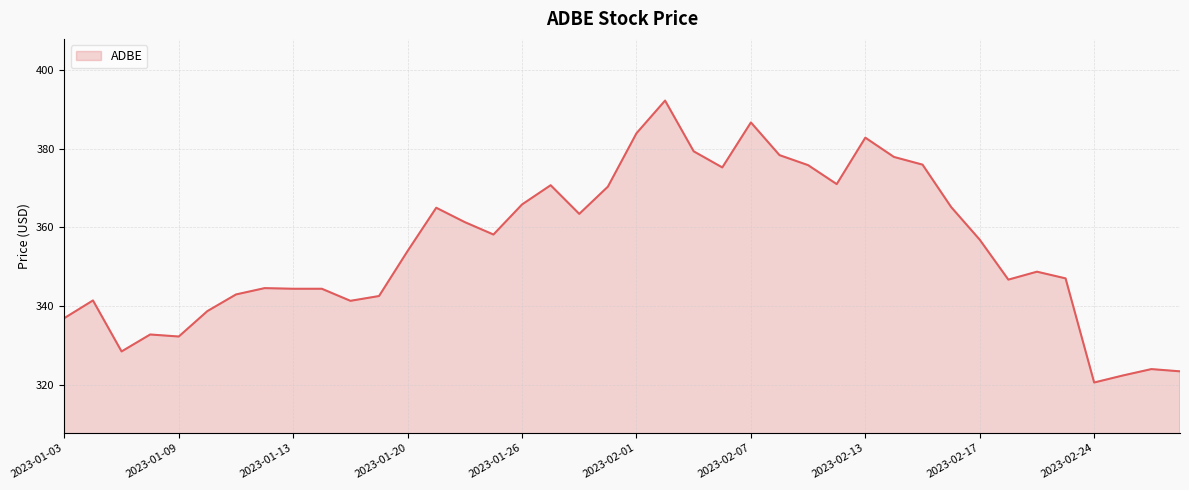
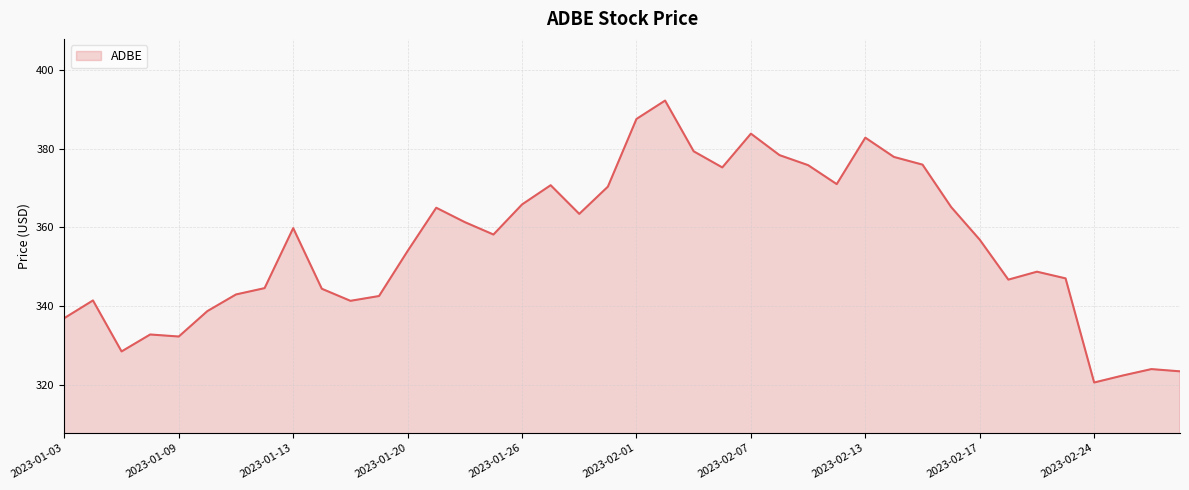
2023-01-13: 344 -> 360
2023-02-01: 384 -> 388
2023-02-07: 387 -> 384
